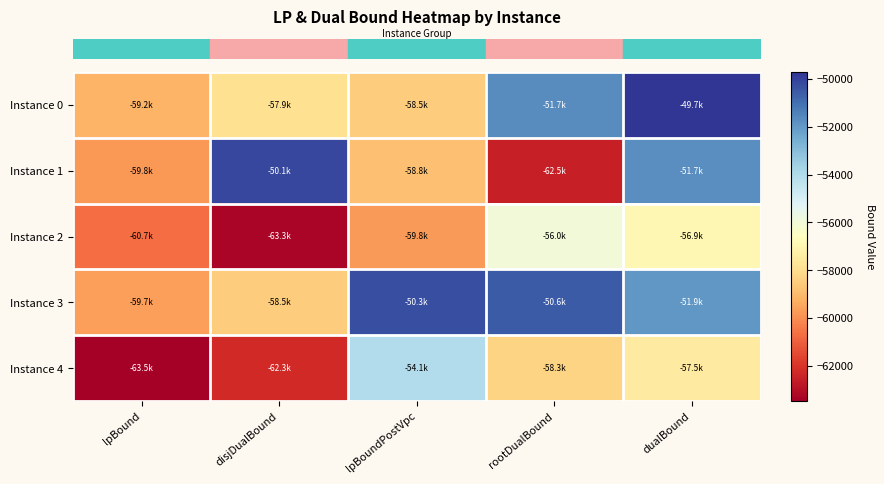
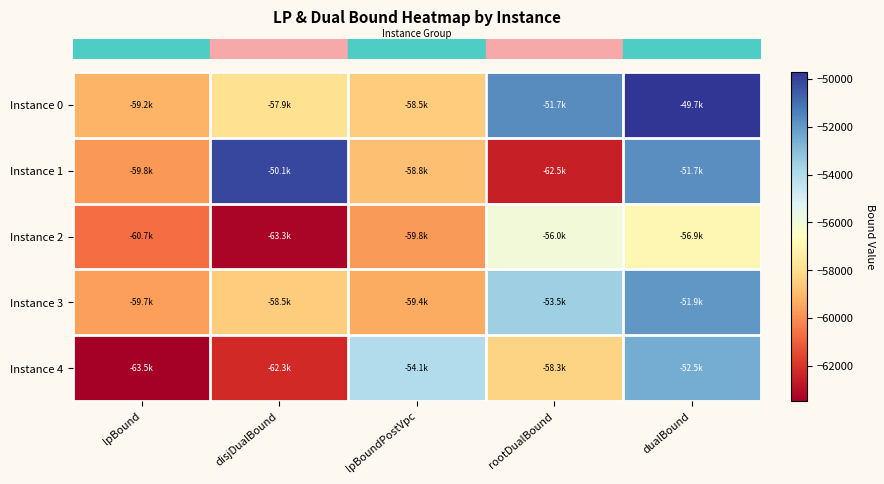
Instance 3, lpBoundPostVpc: -50.3k -> -59.4k
Instance 3, rootDualBound: -50.6k -> -53.5k
Instance 4, dualBound: -57.5k -> -52.5k
